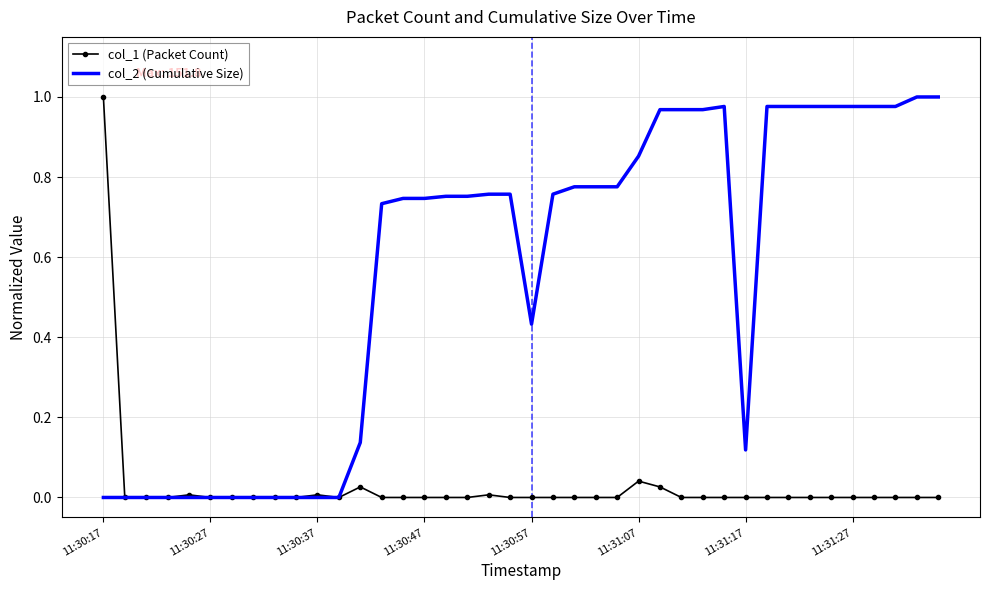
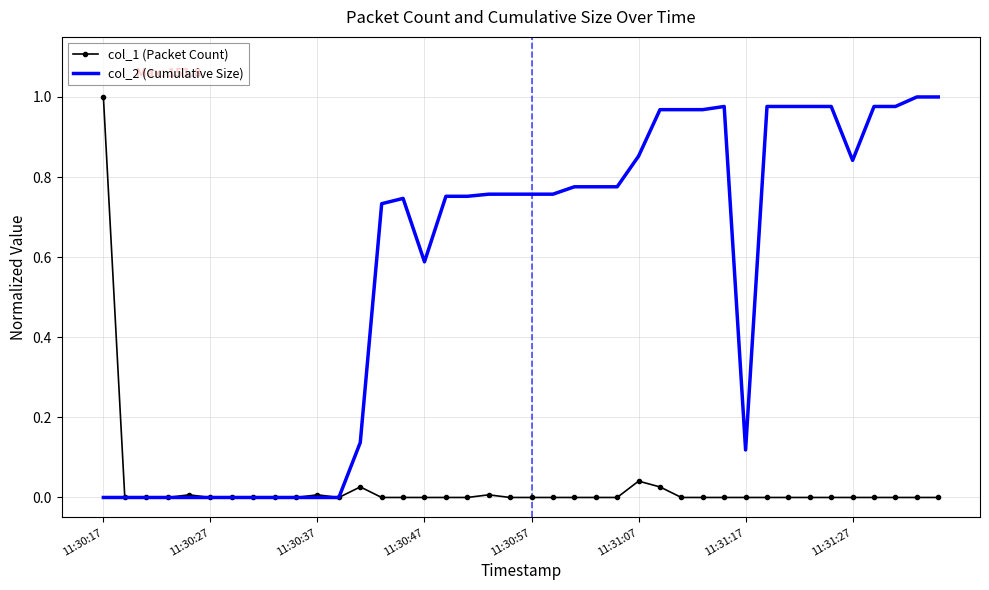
col_2 (Cumulative Size), 11:30:47: 0.75 -> 0.59
col_2 (Cumulative Size), 11:30:57: 0.43 -> 0.76
col_2 (Cumulative Size), 11:31:27: 0.98 -> 0.84
